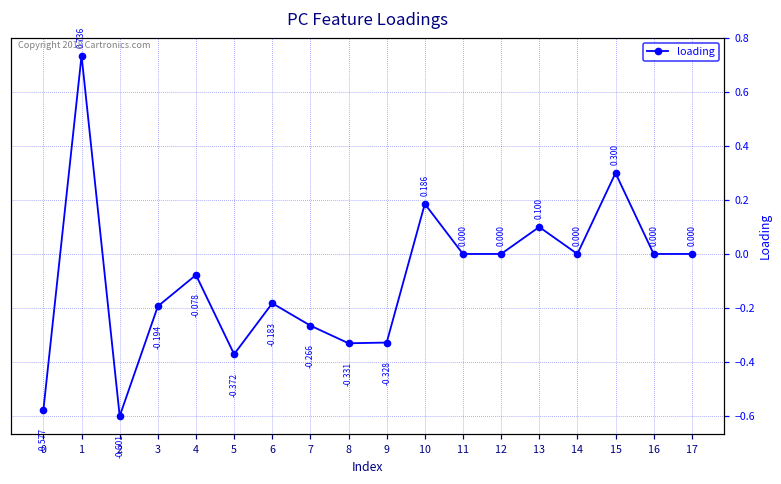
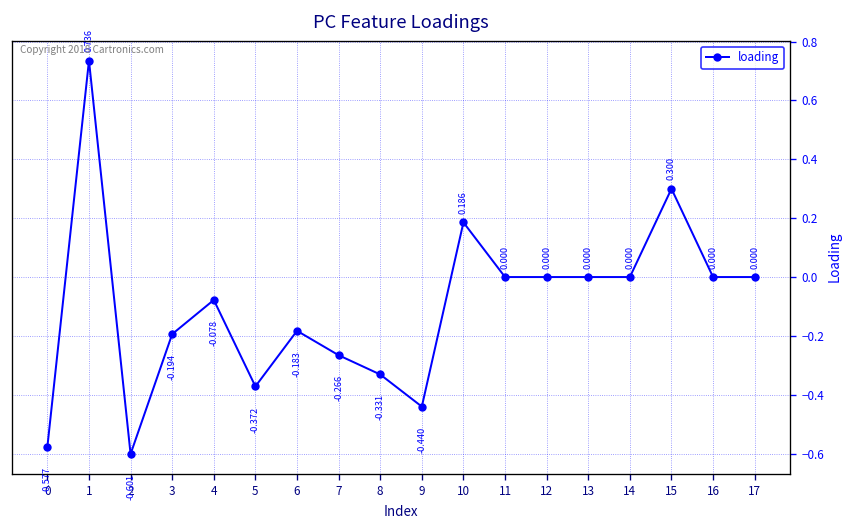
9: -0.328 -> -0.440
13: 0.100 -> 0.000
